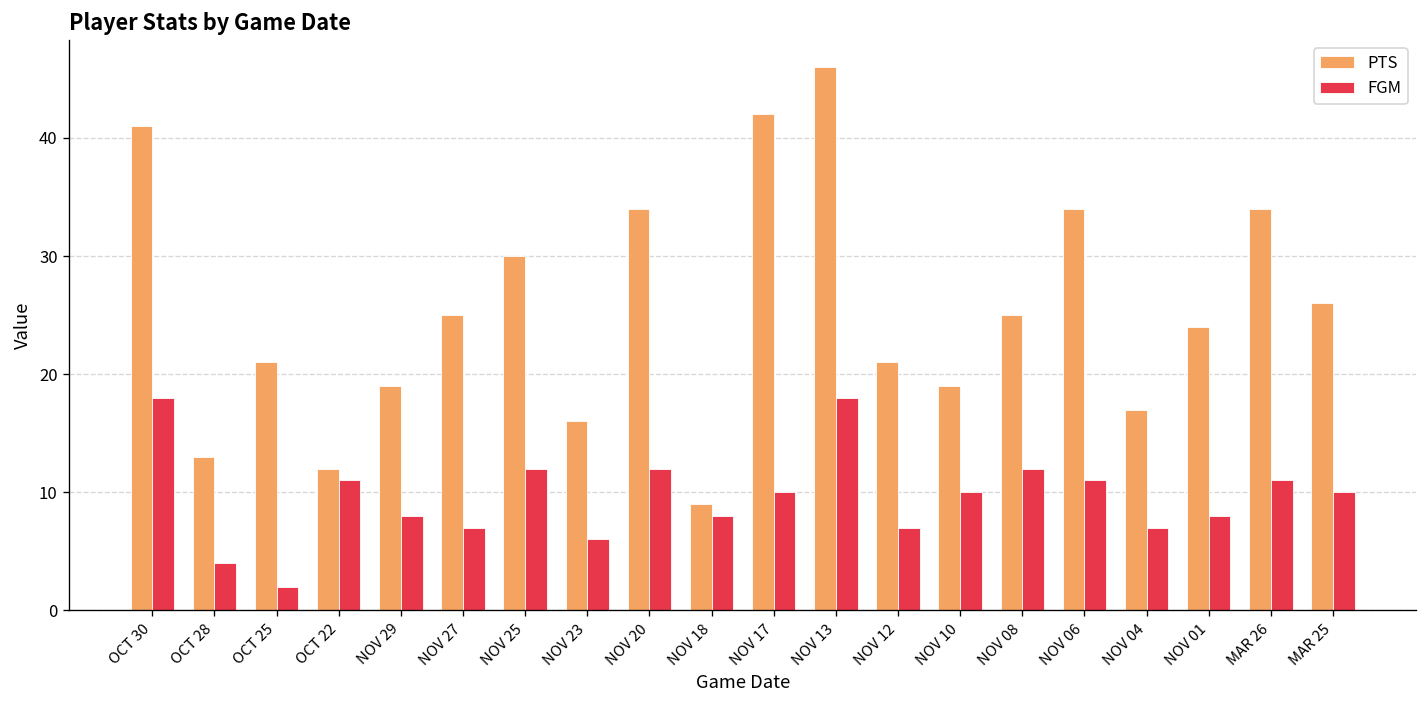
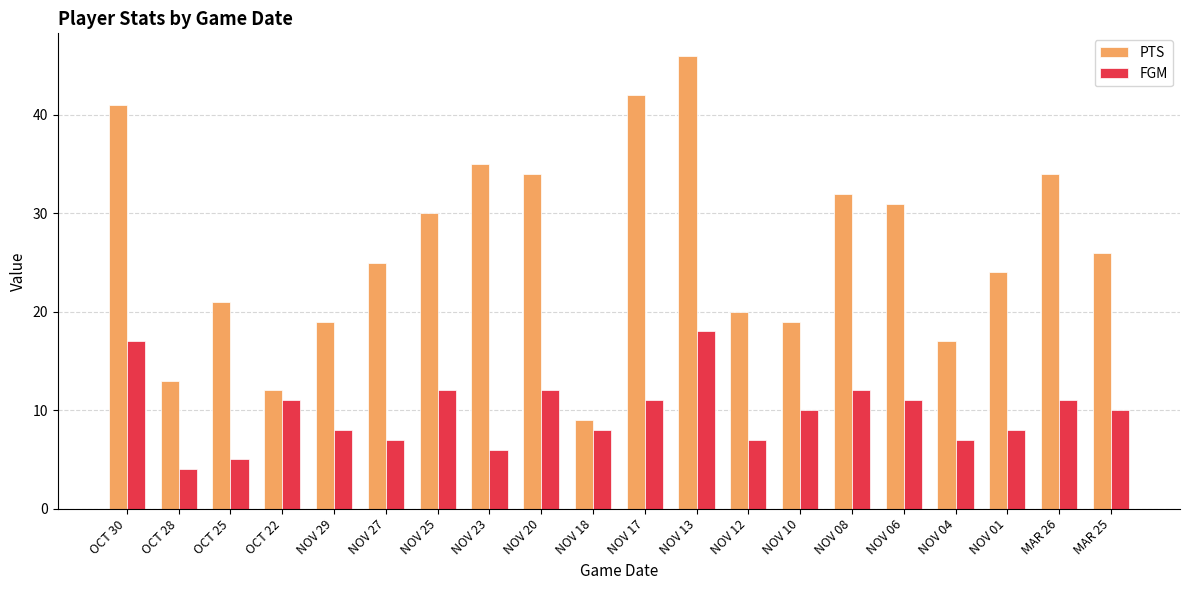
FGM, OCT 30: 18 -> 17
FGM, OCT 25: 2 -> 5
PTS, NOV 23: 16 -> 35
FGM, NOV 17: 10 -> 11
PTS, NOV 12: 21 -> 20
PTS, NOV 08: 25 -> 32
PTS, NOV 06: 34 -> 31
